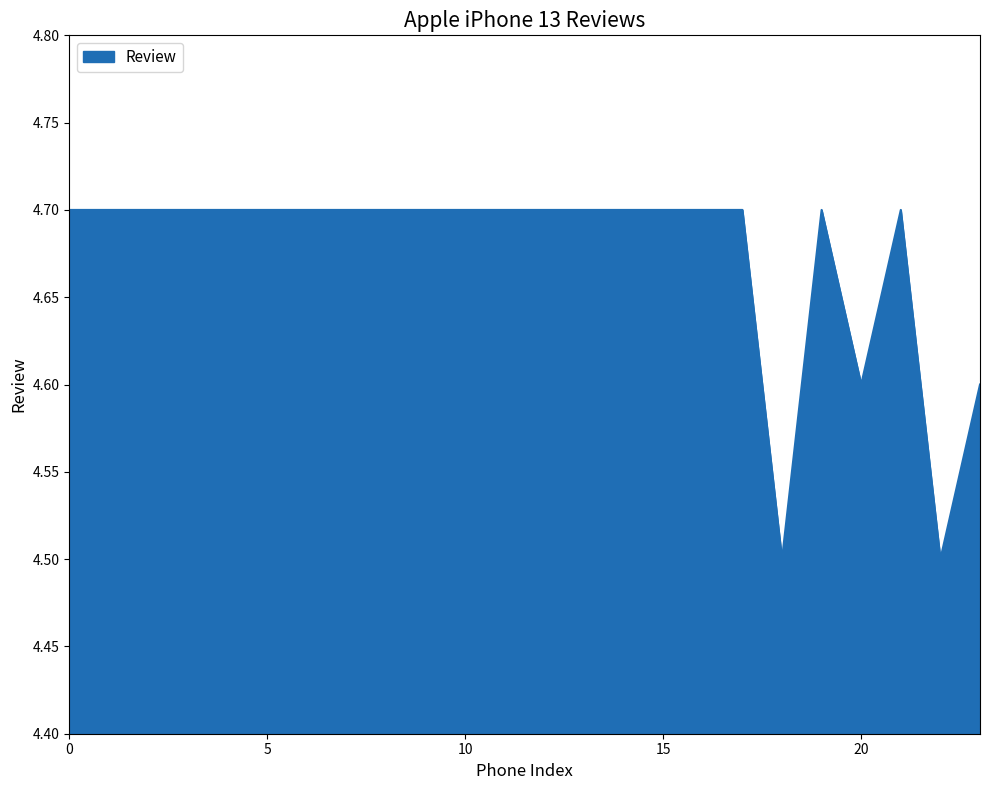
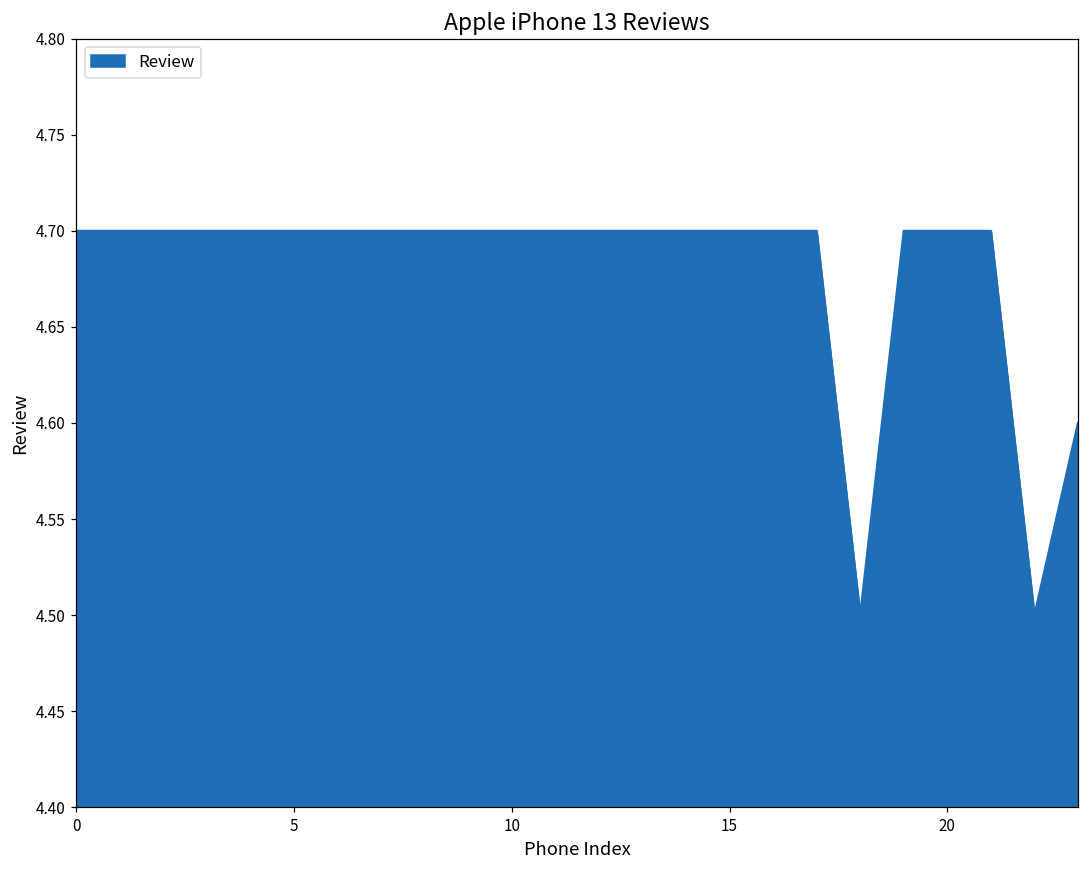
20: 4.6 -> 4.7
